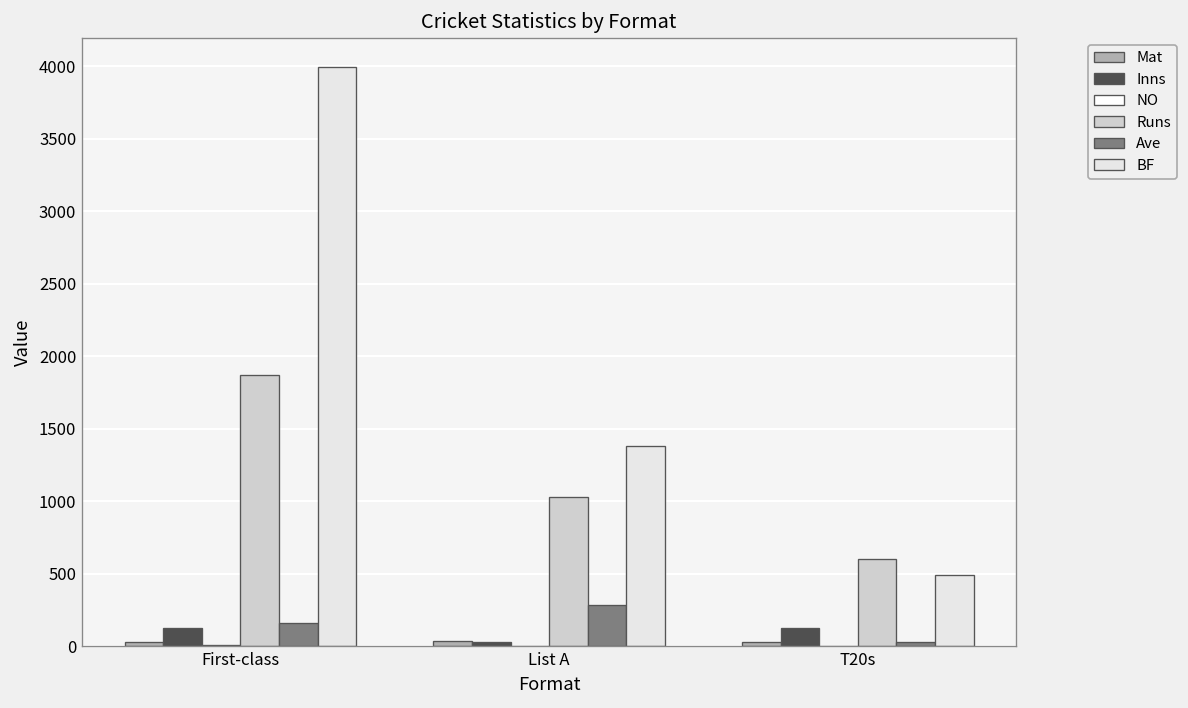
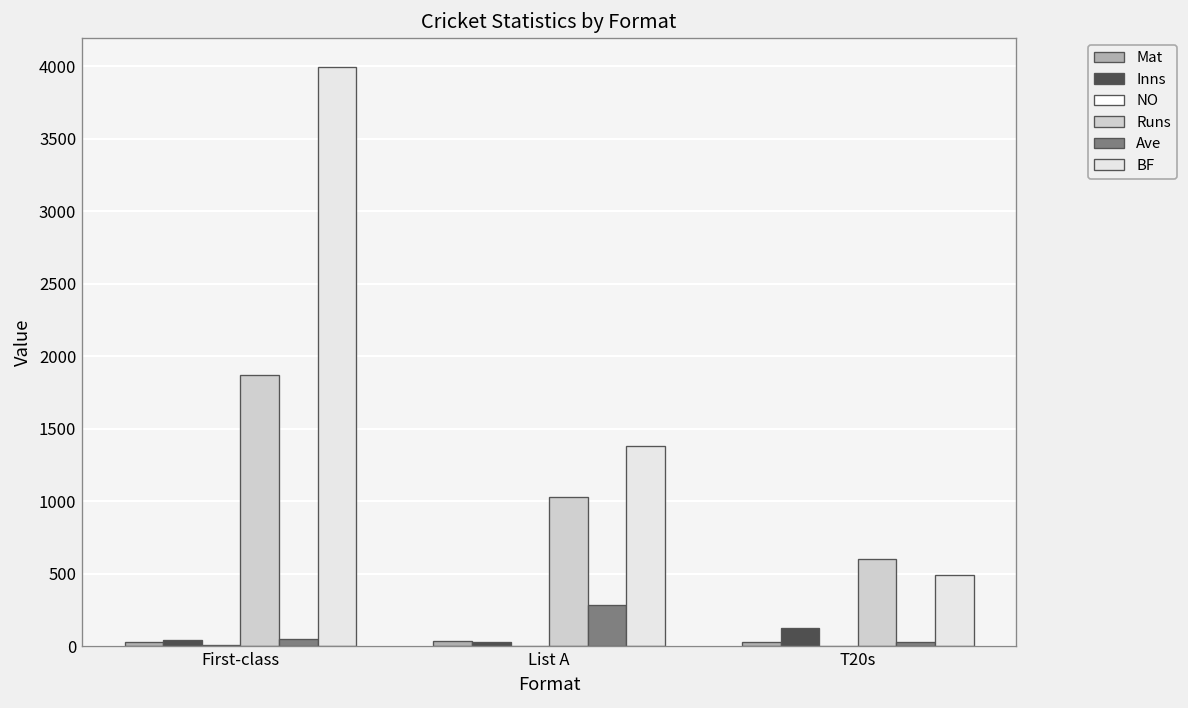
Inns, First-class: 130 -> 40
Ave, First-class: 160 -> 50
